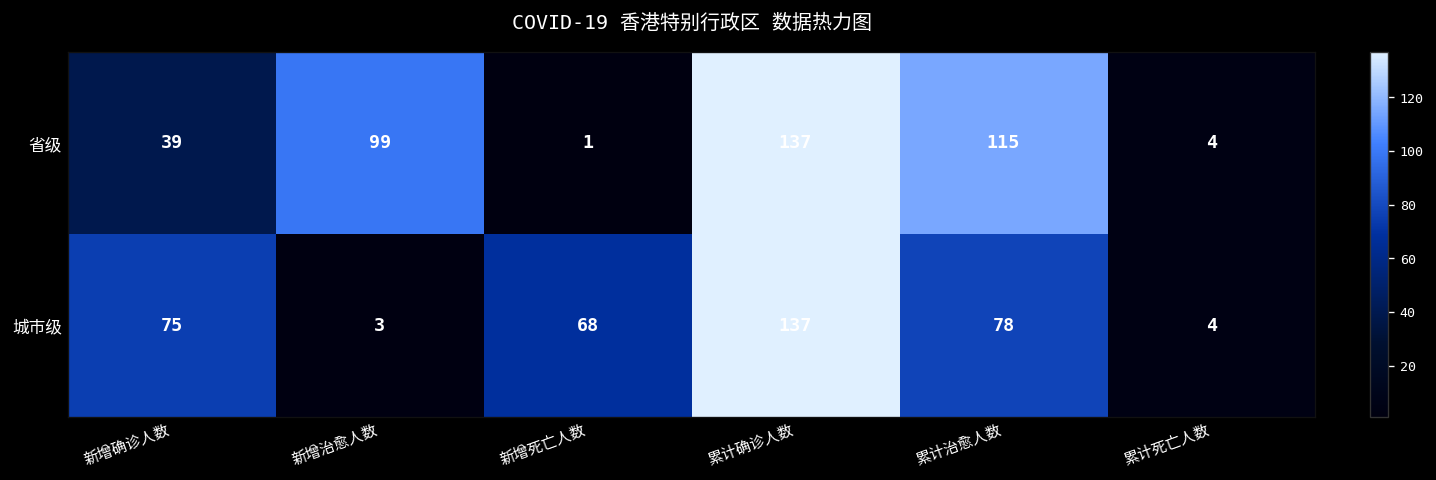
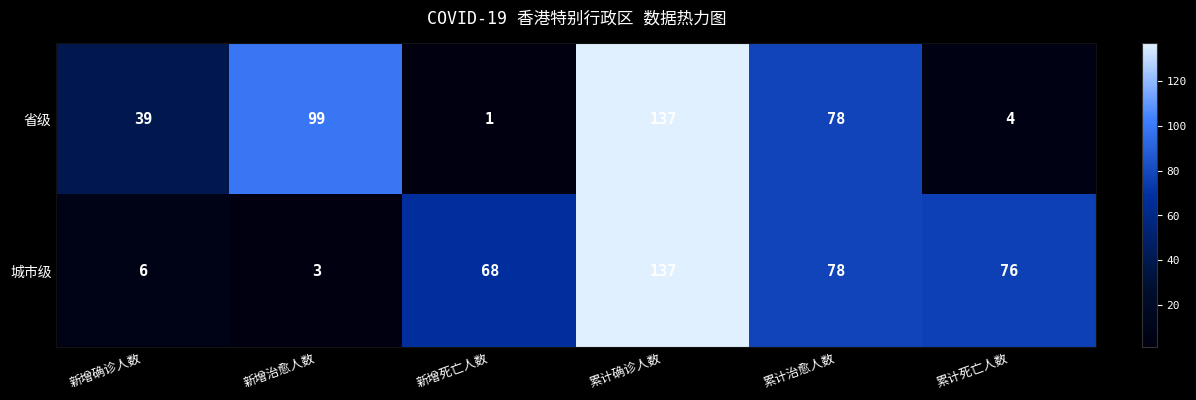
省级, 累计治愈人数: 115 -> 78
城市级, 新增确诊人数: 75 -> 6
城市级, 累计死亡人数: 4 -> 76
